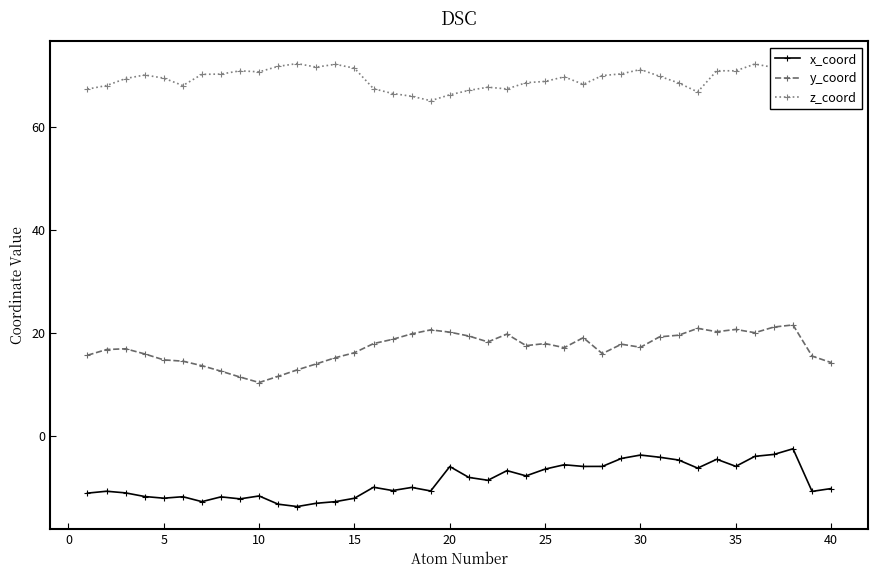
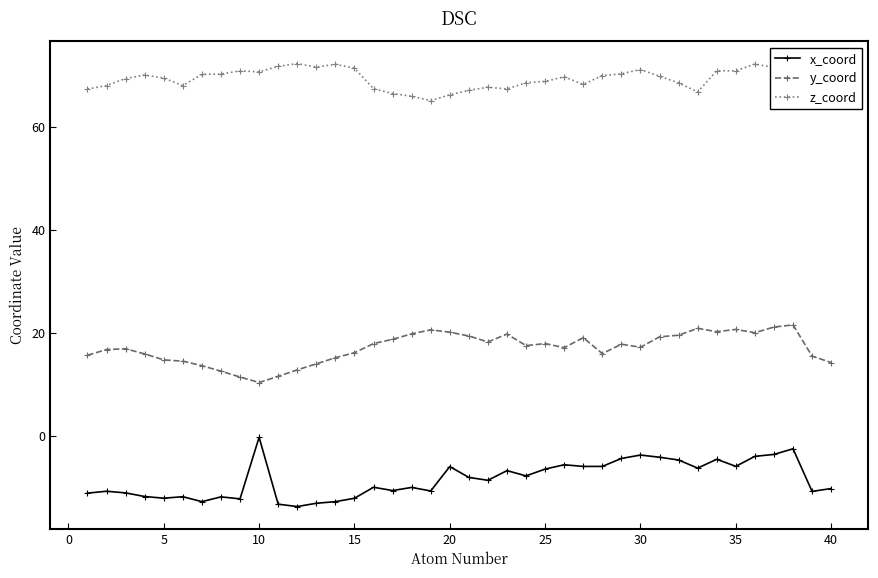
x_coord, 10: -12 -> 0
